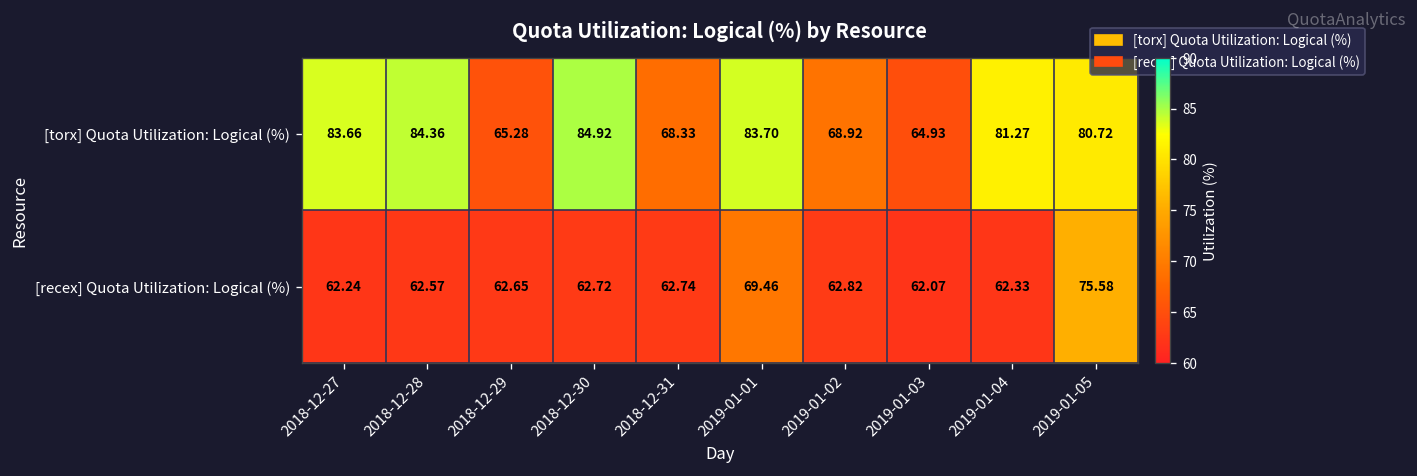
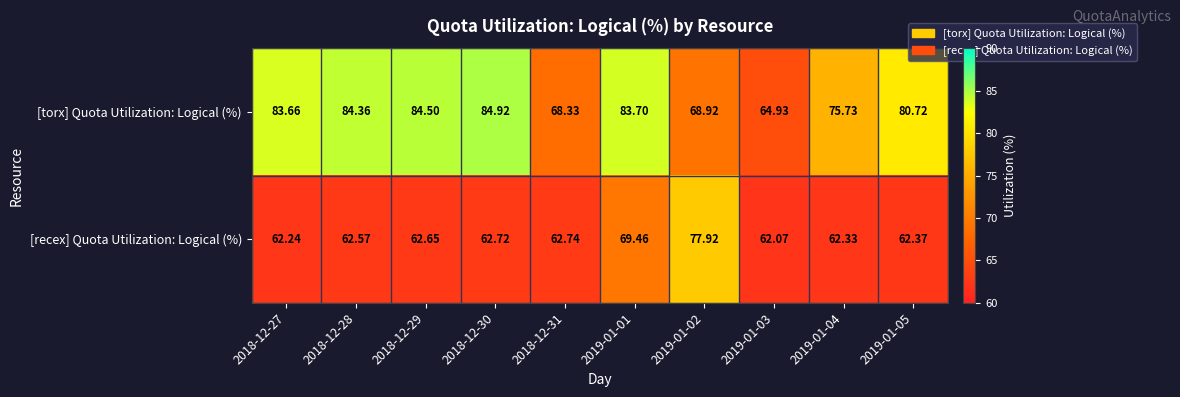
[torx] Quota Utilization: Logical (%), 2018-12-29: 65.28 -> 84.50
[torx] Quota Utilization: Logical (%), 2019-01-04: 81.27 -> 75.73
[recex] Quota Utilization: Logical (%), 2019-01-02: 62.82 -> 77.92
[recex] Quota Utilization: Logical (%), 2019-01-05: 75.58 -> 62.37
